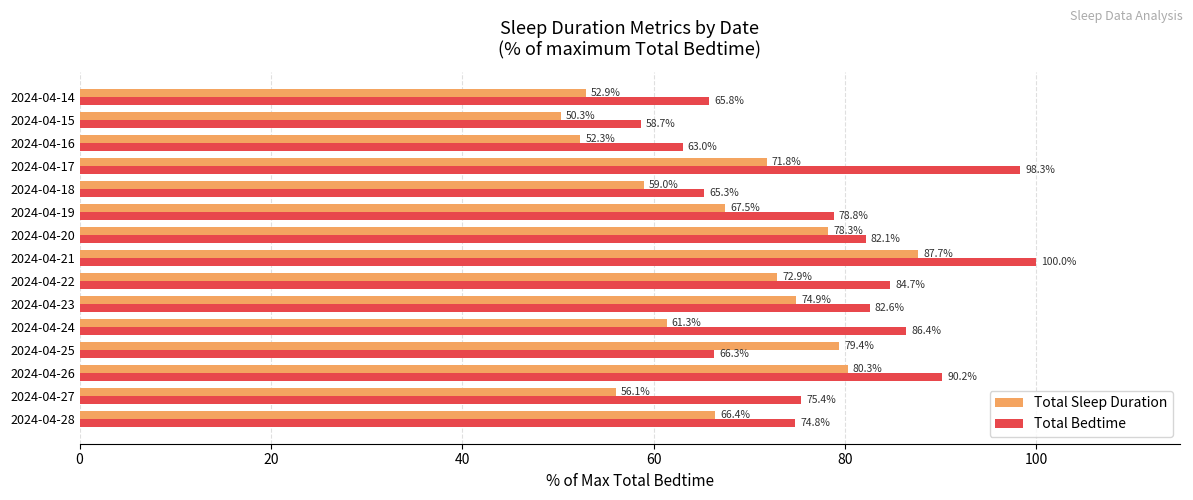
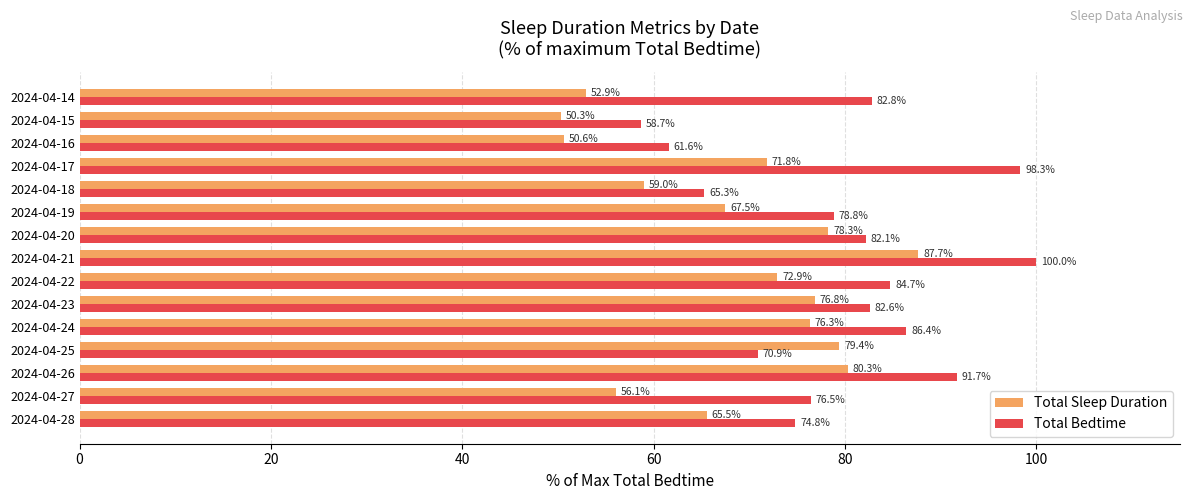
Total Bedtime, 2024-04-14: 65.8% -> 82.8%
Total Sleep Duration, 2024-04-16: 52.3% -> 50.6%
Total Bedtime, 2024-04-16: 63.0% -> 61.6%
Total Sleep Duration, 2024-04-23: 74.9% -> 76.8%
Total Sleep Duration, 2024-04-24: 61.3% -> 76.3%
Total Bedtime, 2024-04-25: 66.3% -> 70.9%
Total Bedtime, 2024-04-26: 90.2% -> 91.7%
Total Bedtime, 2024-04-27: 75.4% -> 76.5%
Total Sleep Duration, 2024-04-28: 66.4% -> 65.5%
